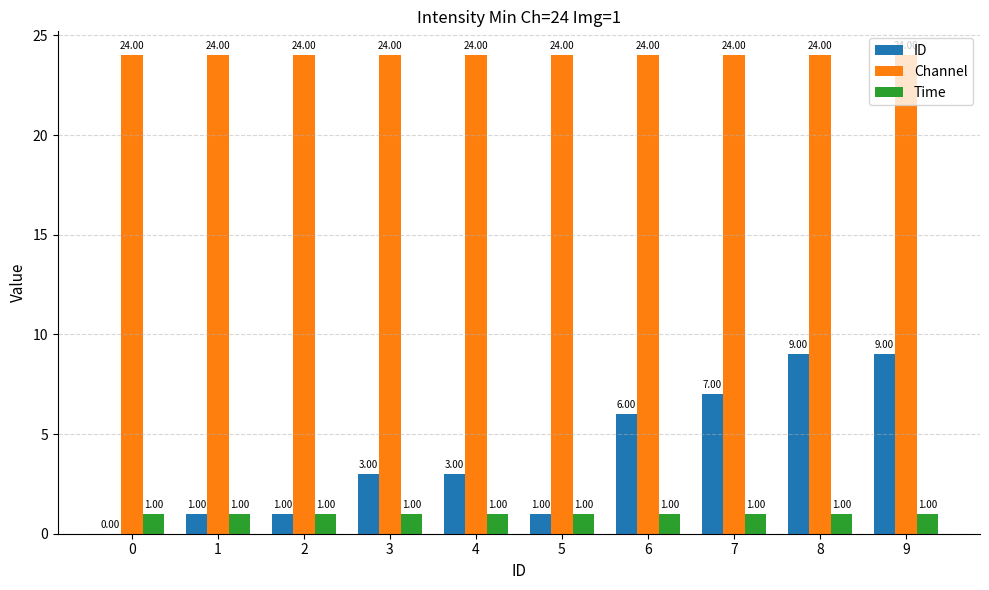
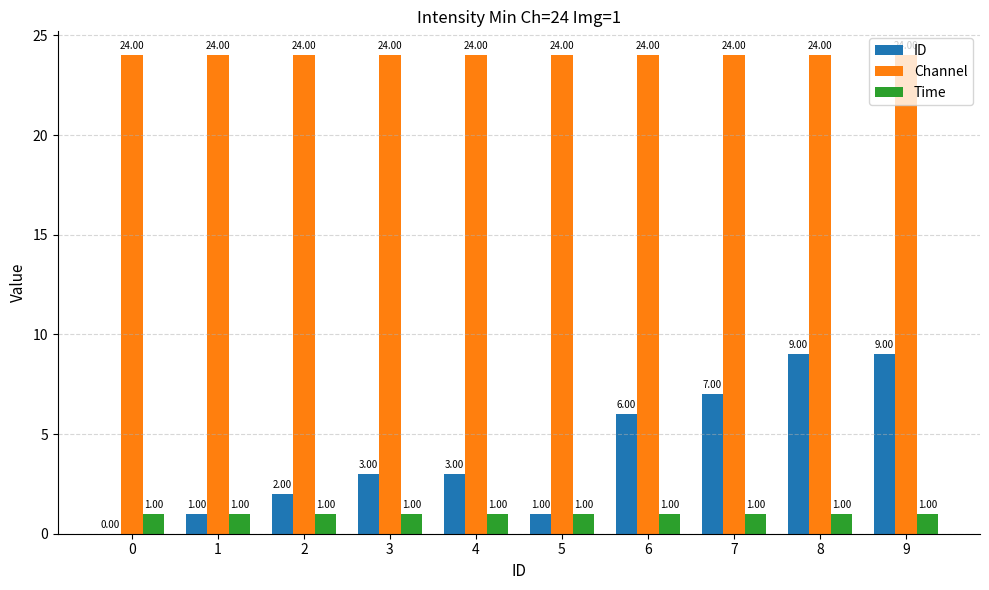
ID, 2: 1.00 -> 2.00
